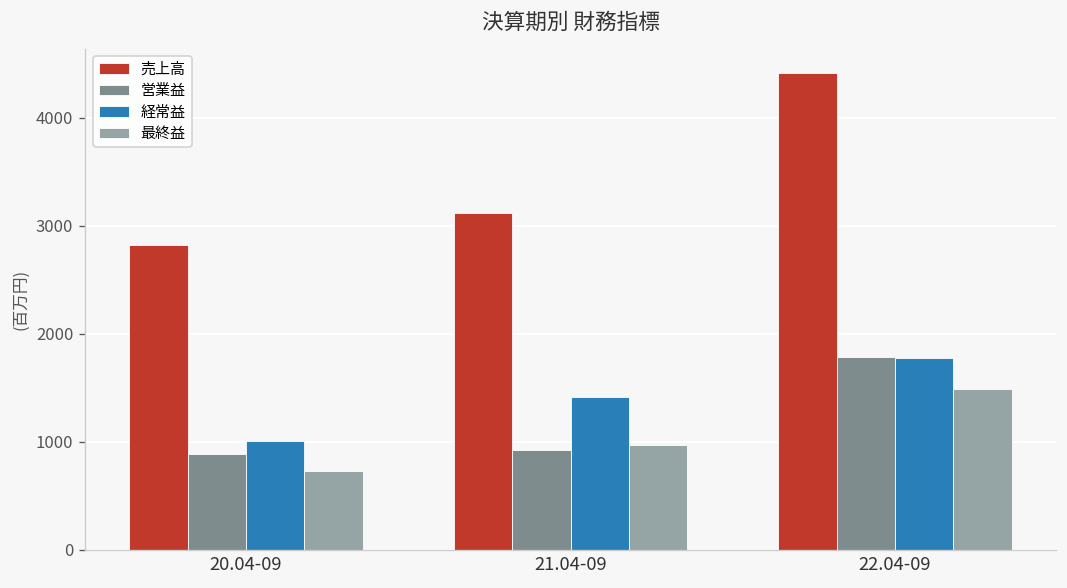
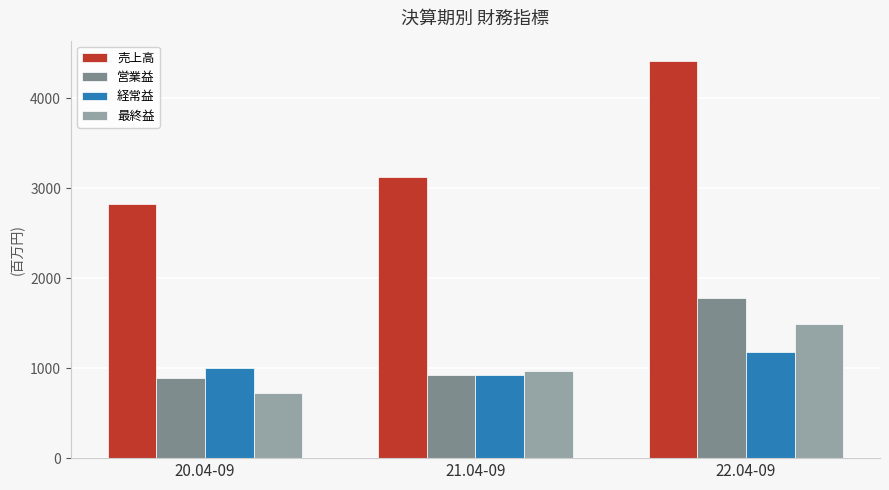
経常益, 21.04-09: 1400 -> 900
経常益, 22.04-09: 1800 -> 1200
